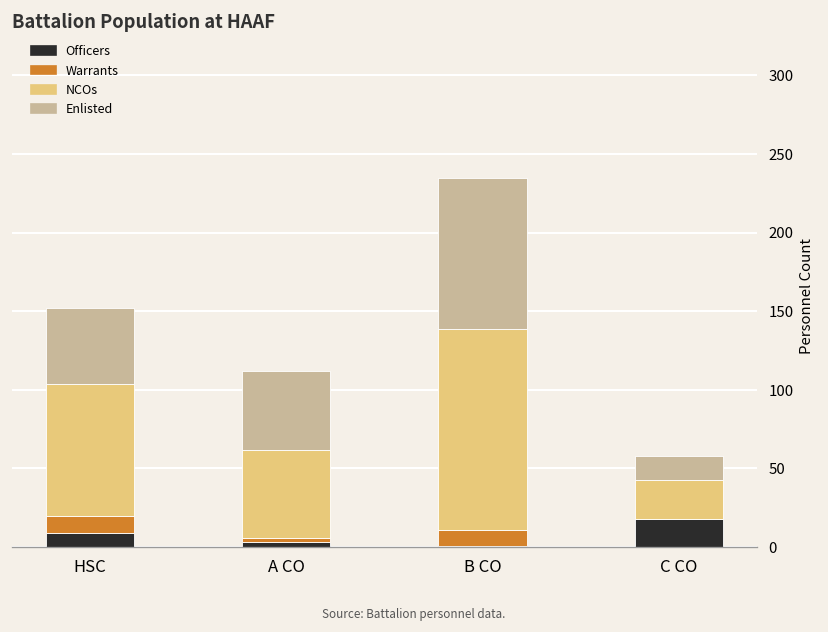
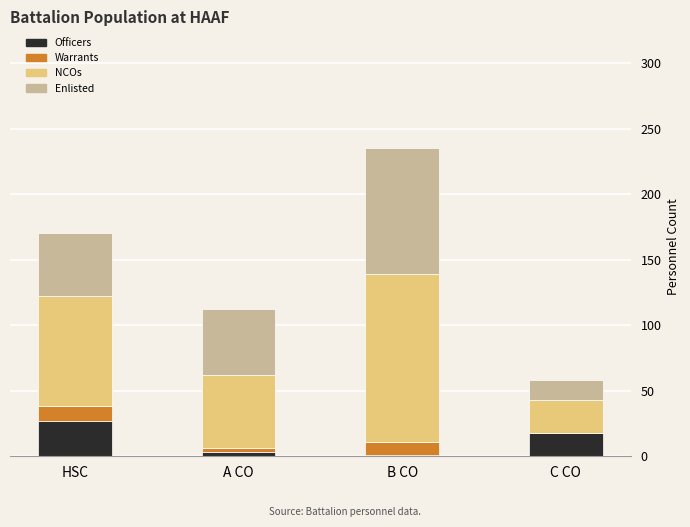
Officers, HSC: 9 -> 27
